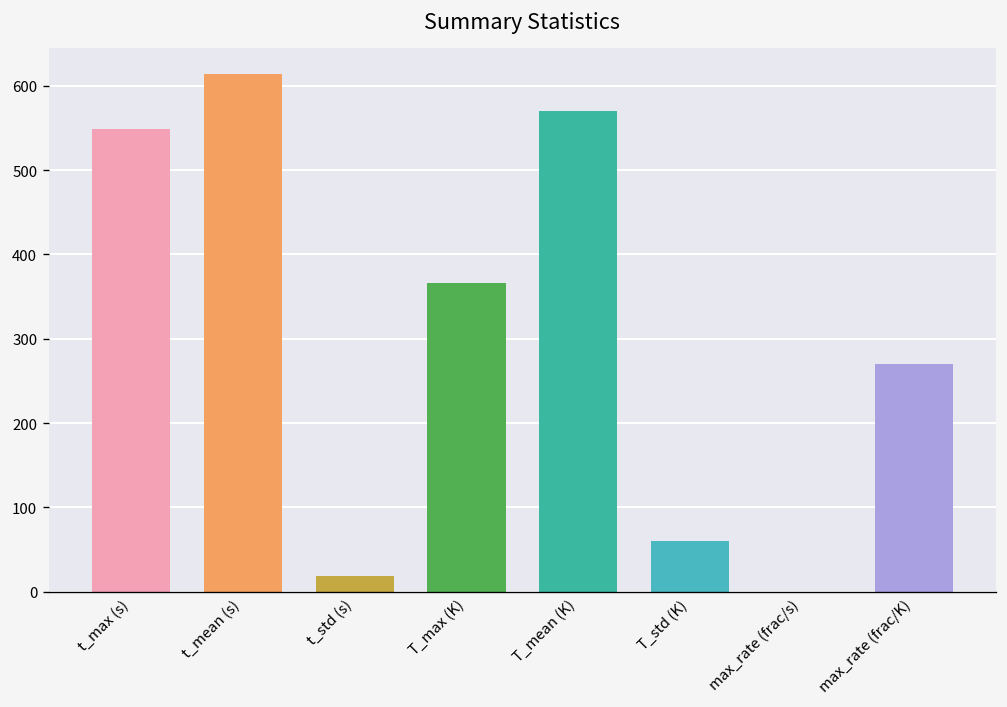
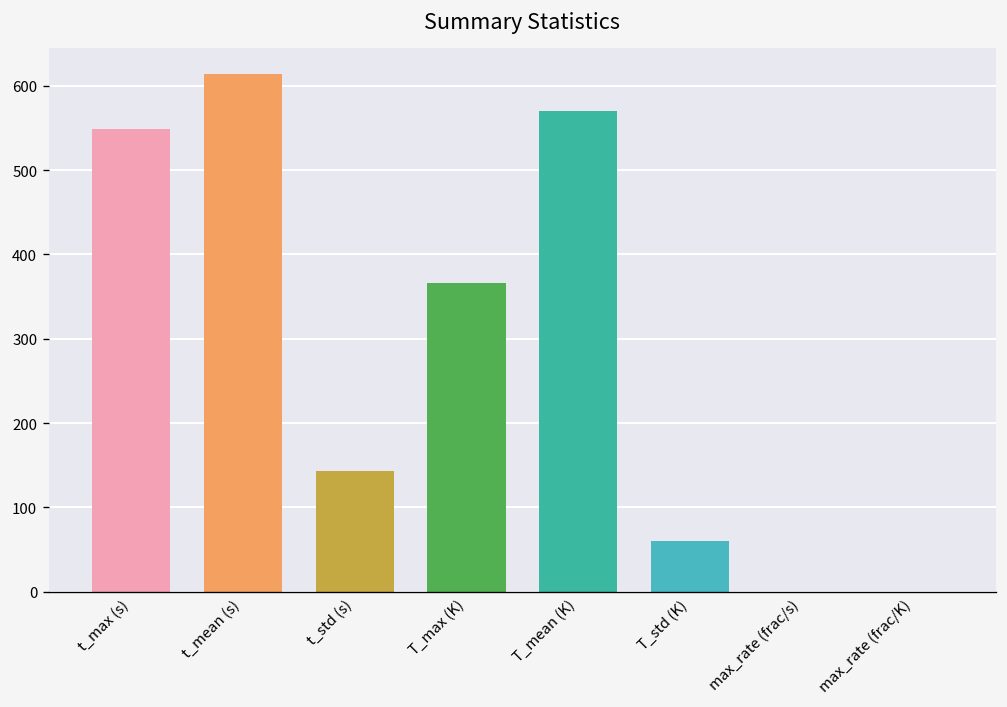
t_std (s): 20 -> 140
max_rate (frac/K): 270 -> 0
